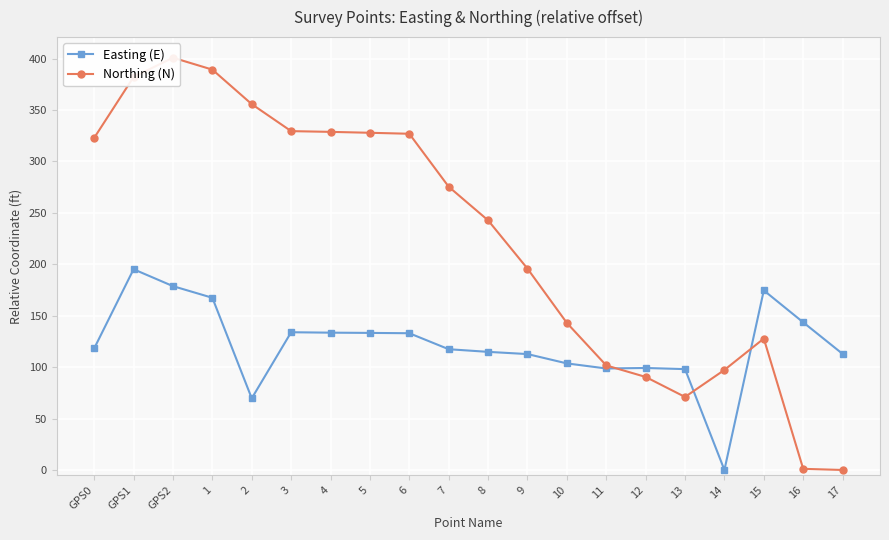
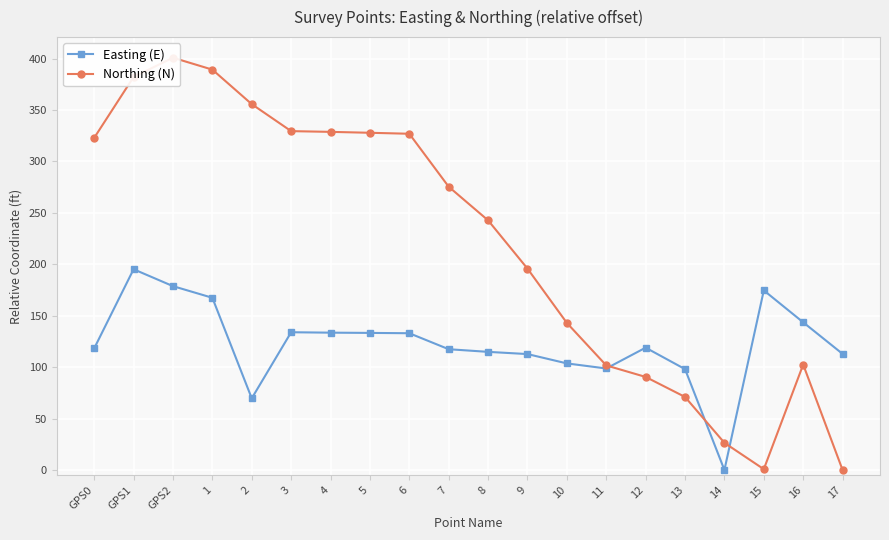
Easting (E), 12: 99 -> 119
Northing (N), 14: 97 -> 26
Northing (N), 15: 128 -> 1
Northing (N), 16: 1 -> 102
